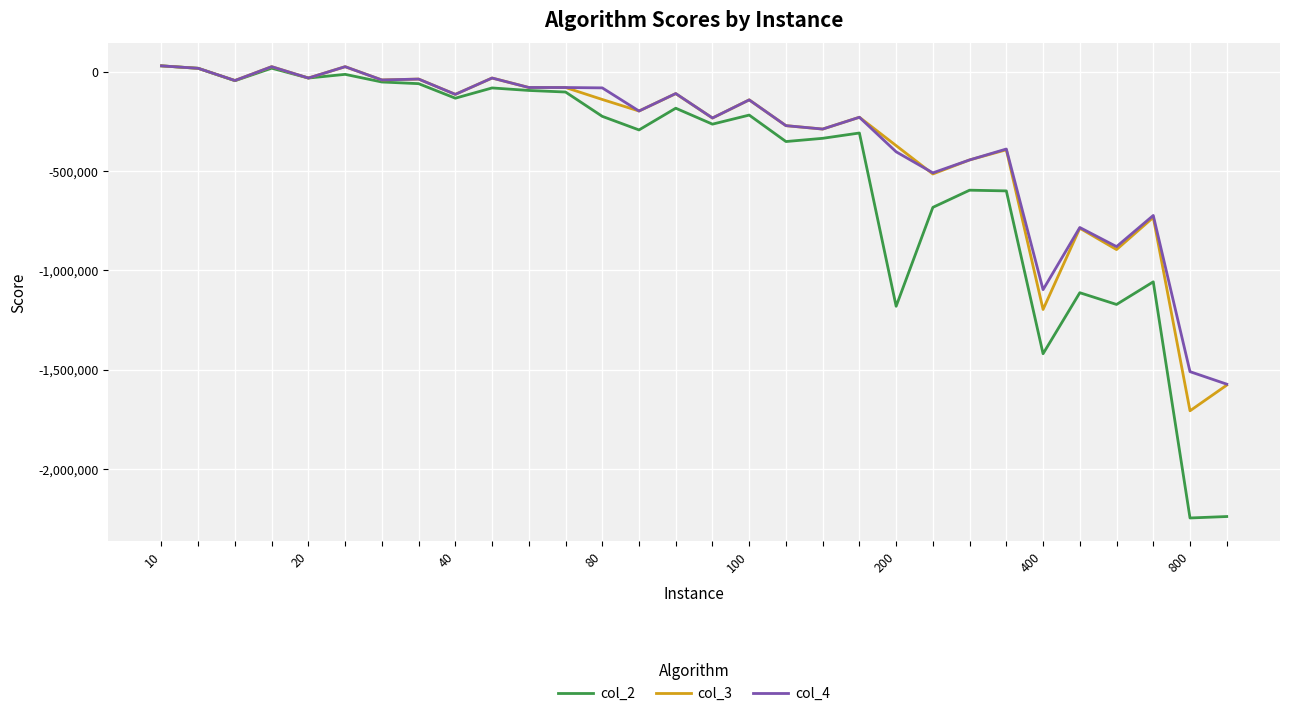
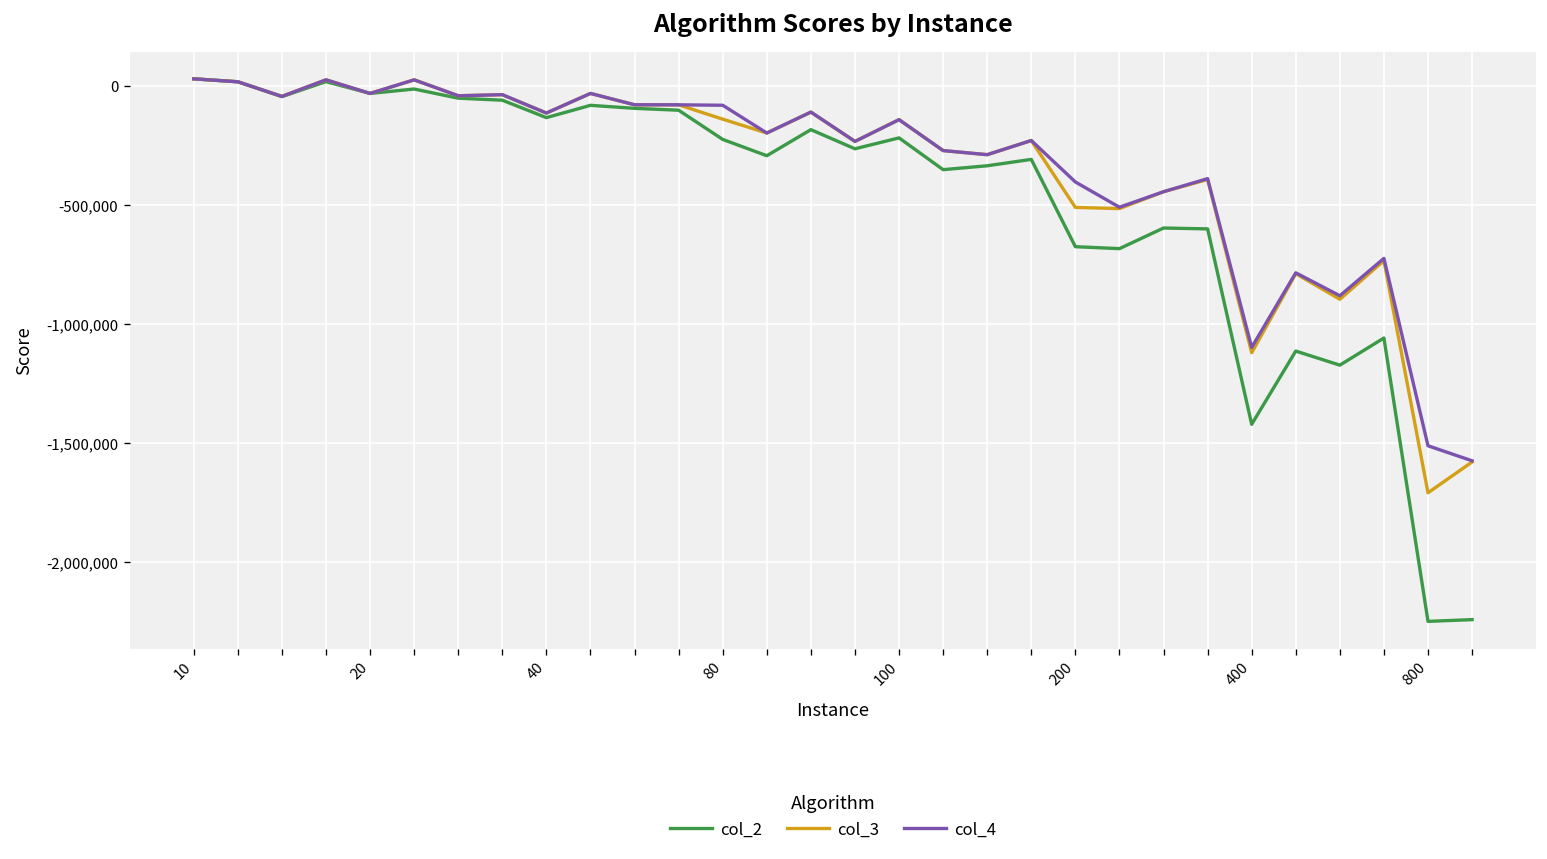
col_2, 200: -1,180,000 -> -680,000
col_3, 200: -370,000 -> -510,000
col_3, 400: -1,200,000 -> -1,120,000
